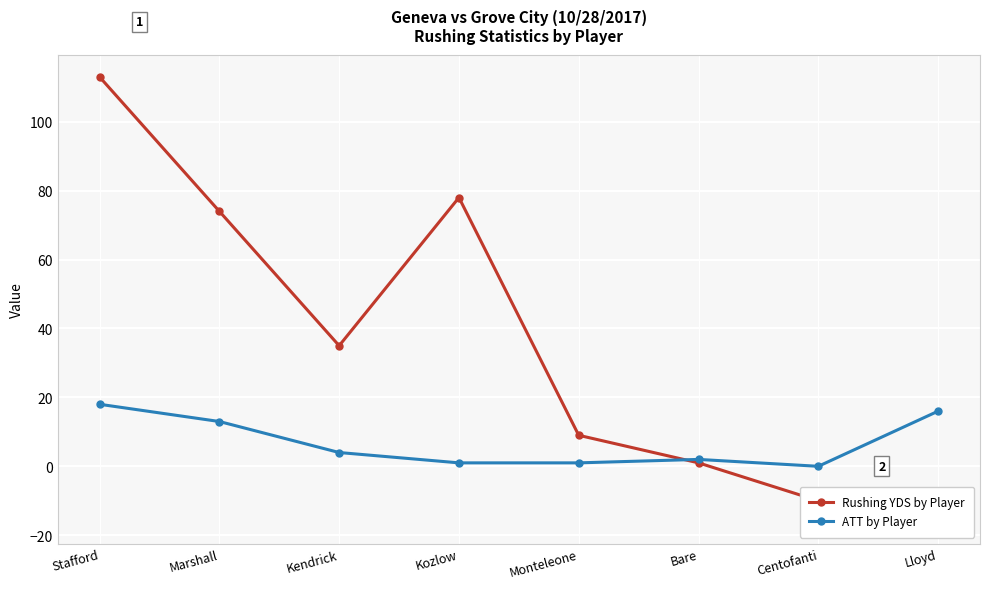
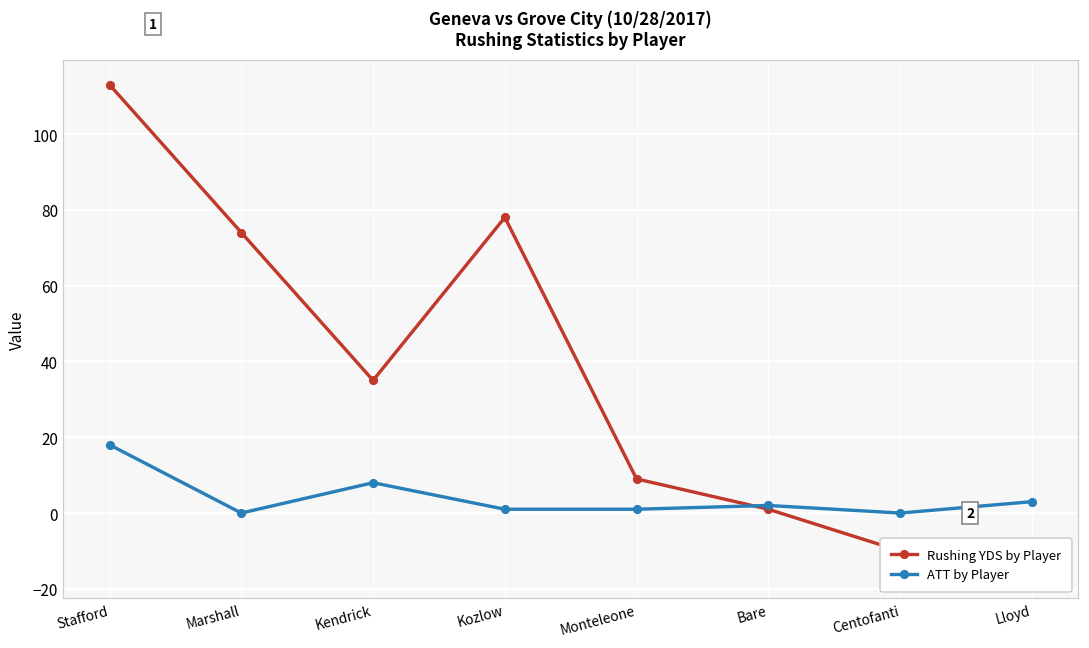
ATT by Player, Marshall: 13 -> 0
ATT by Player, Kendrick: 4 -> 8
ATT by Player, Lloyd: 16 -> 3
